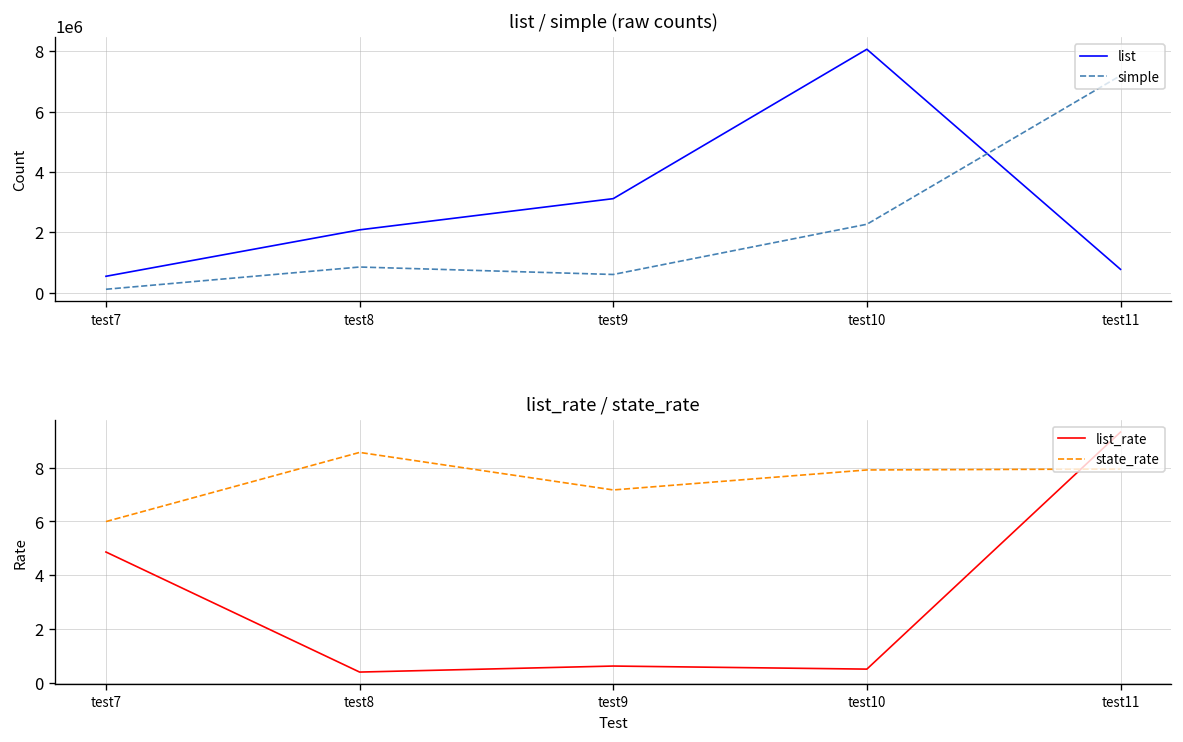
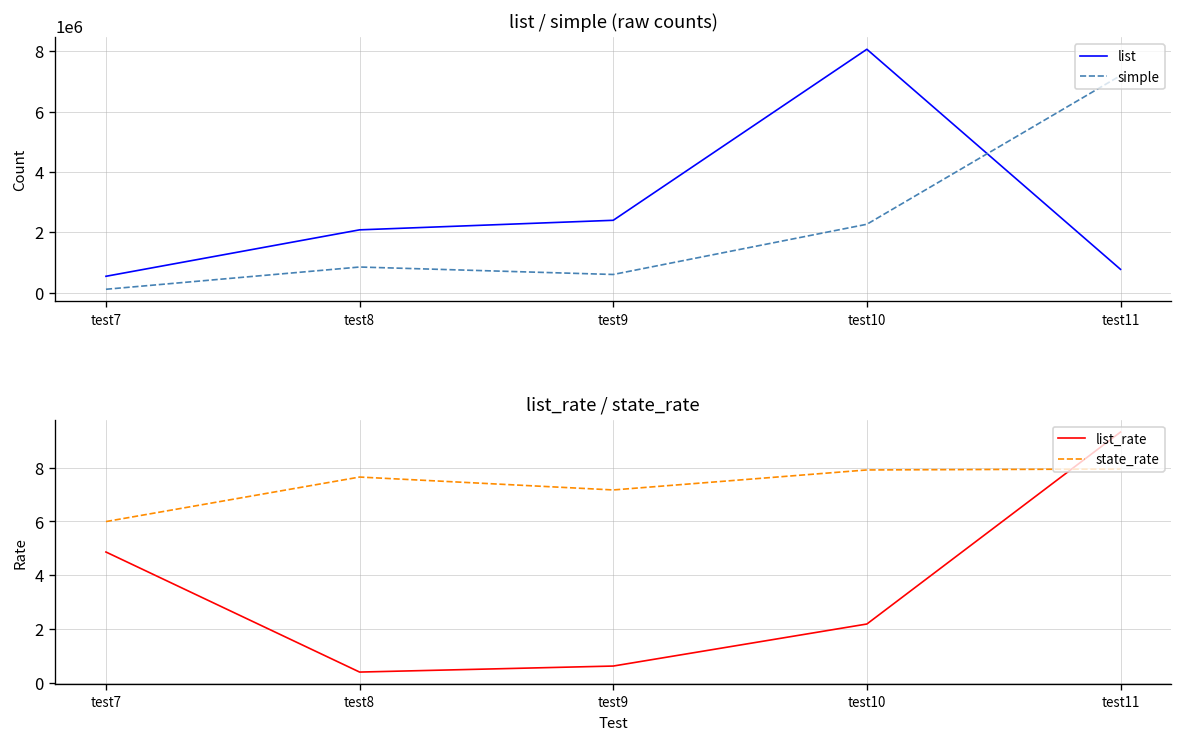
list / simple (raw counts), list, test9: 3100000 -> 2400000
list_rate / state_rate, state_rate, test8: 8.6 -> 7.6
list_rate / state_rate, list_rate, test10: 0.5 -> 2.2
